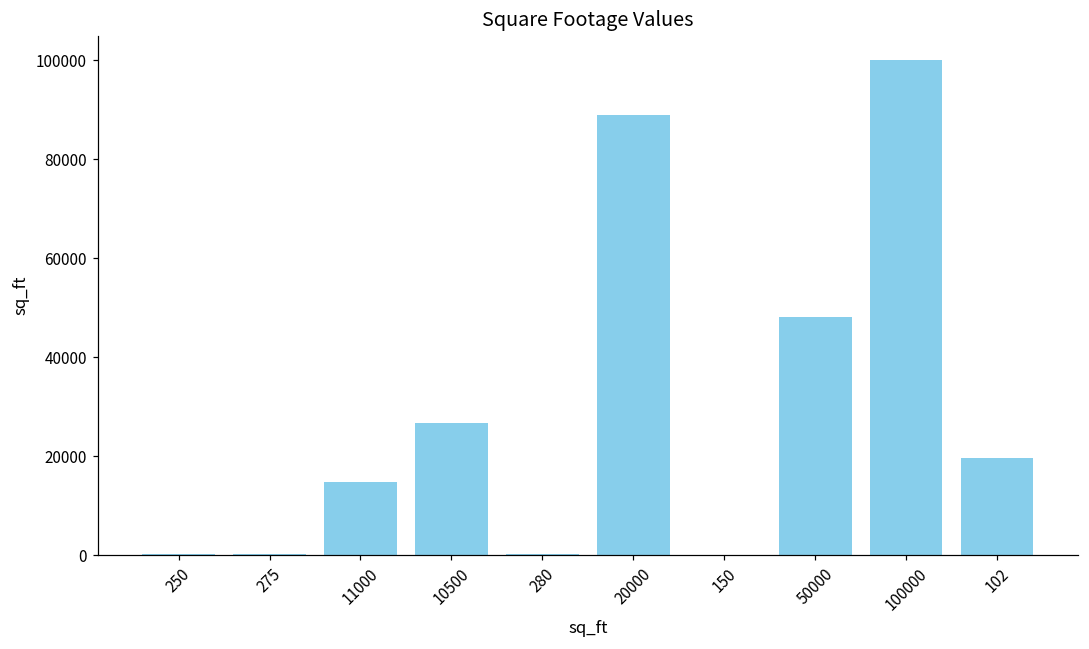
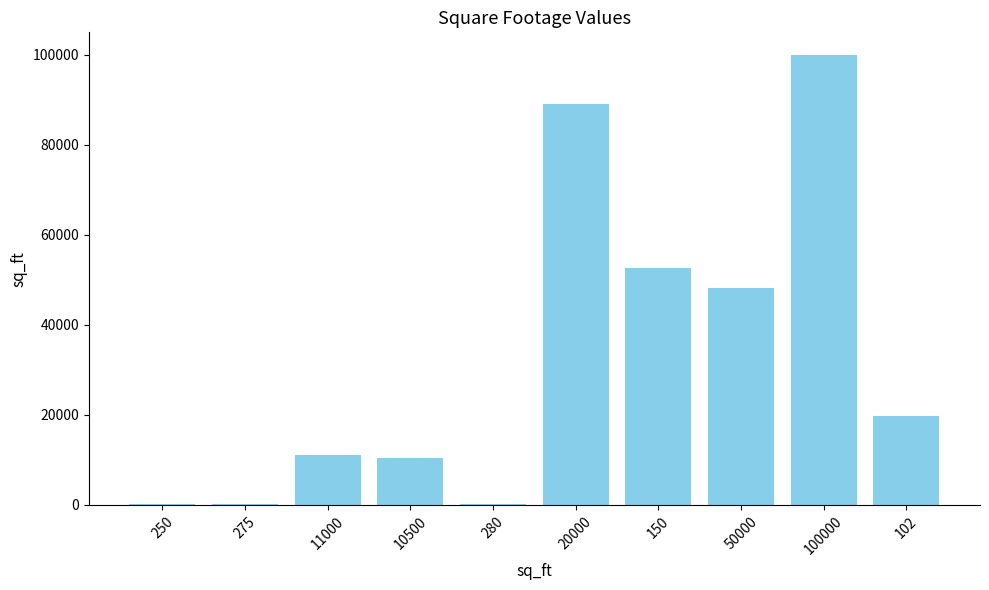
11000: 15000 -> 11000
10500: 27000 -> 11000
150: 0 -> 53000
